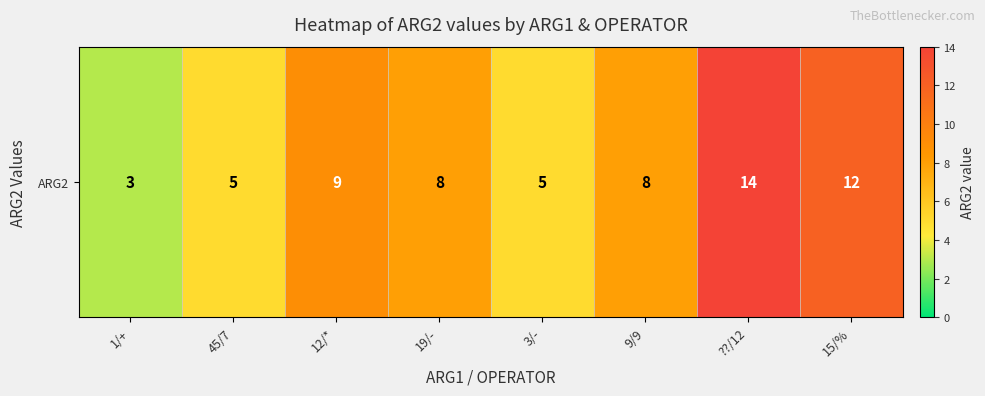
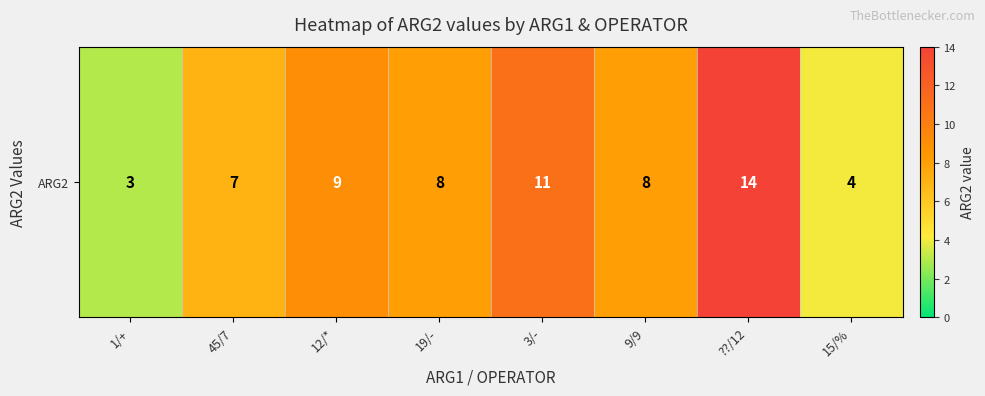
ARG2, 45/7: 5 -> 7
ARG2, 3/-: 5 -> 11
ARG2, 15/%: 12 -> 4
